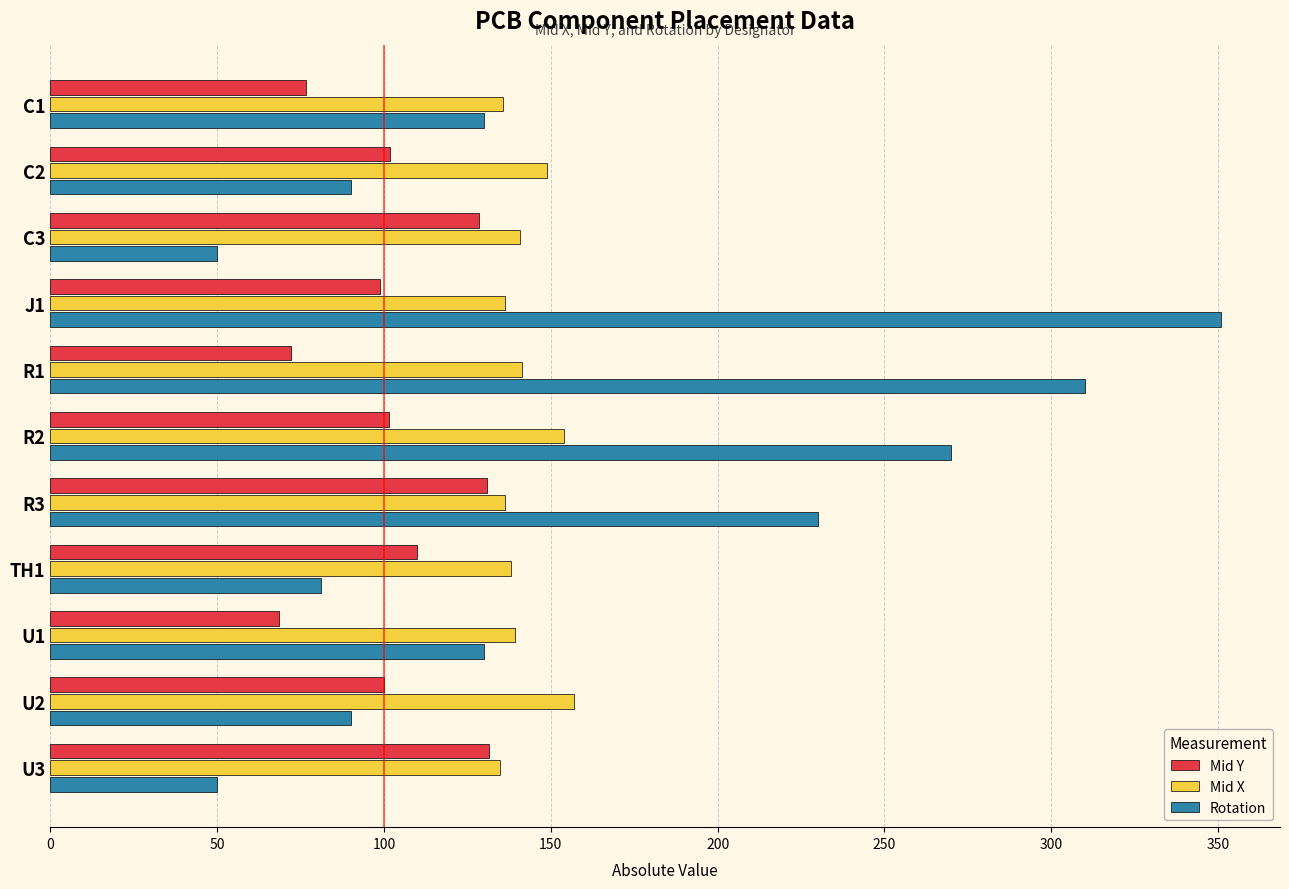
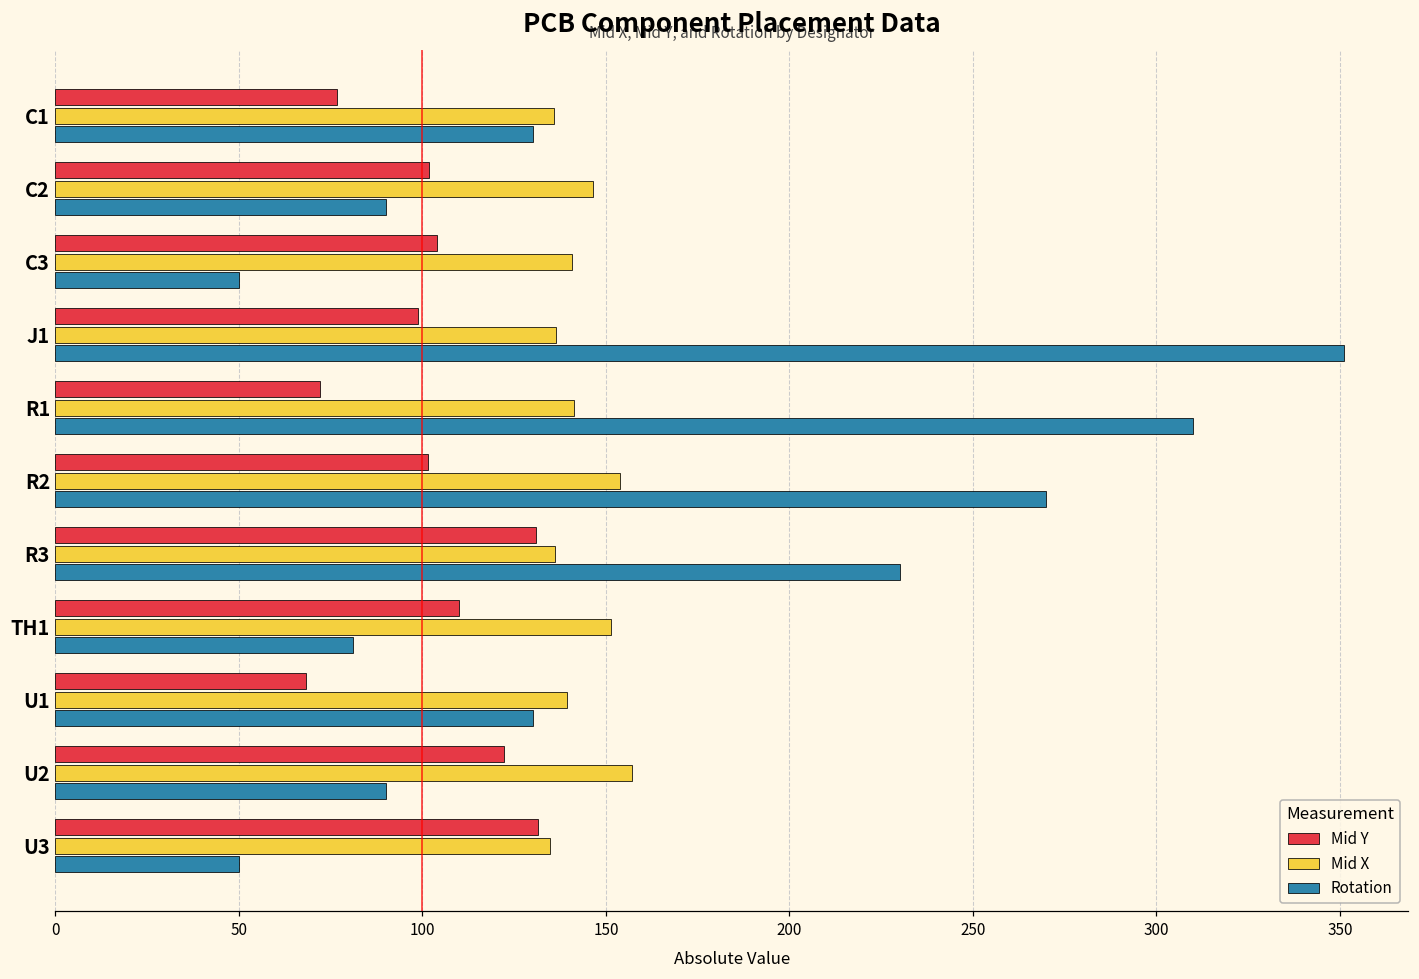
Mid X, C2: 149 -> 147
Mid Y, C3: 129 -> 104
Mid X, TH1: 138 -> 152
Mid Y, U2: 100 -> 122
